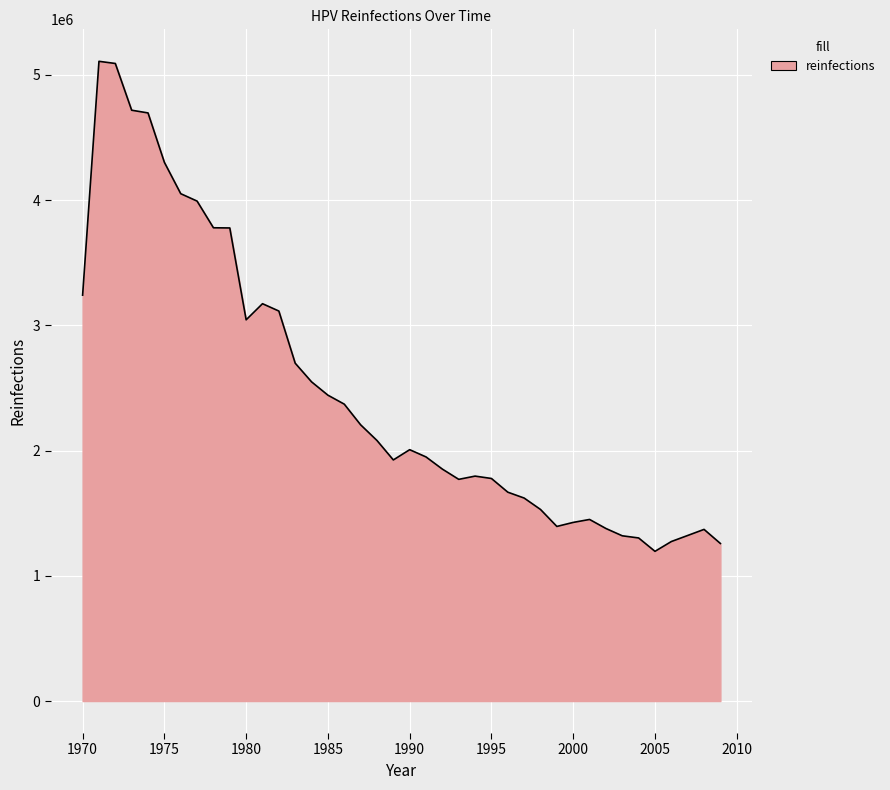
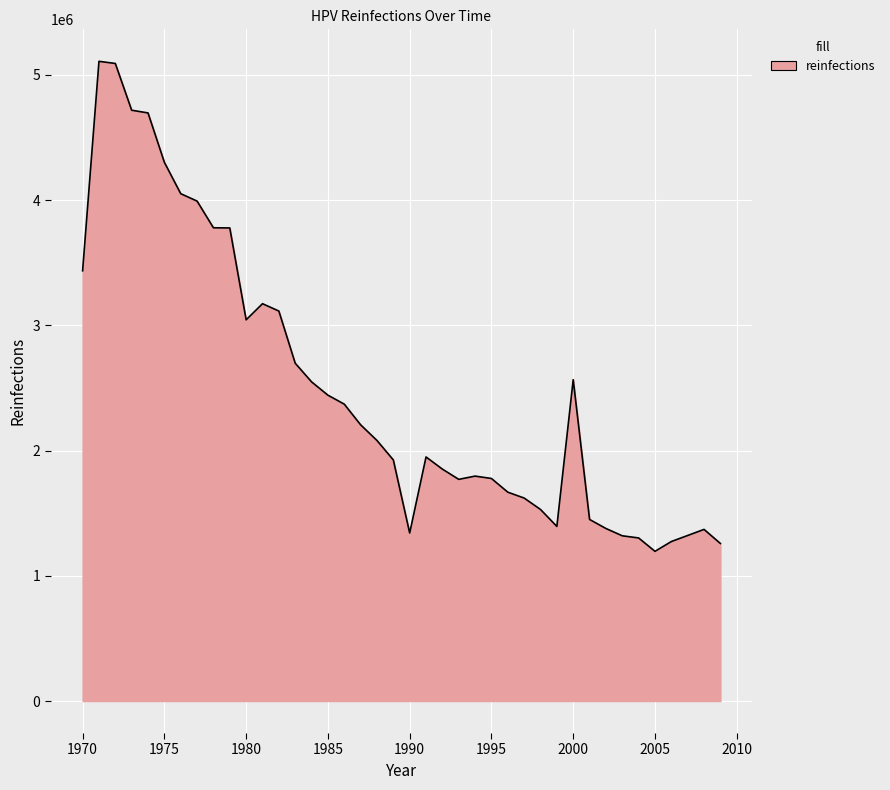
1970: 3240000 -> 3440000
1990: 2010000 -> 1340000
2000: 1430000 -> 2570000
